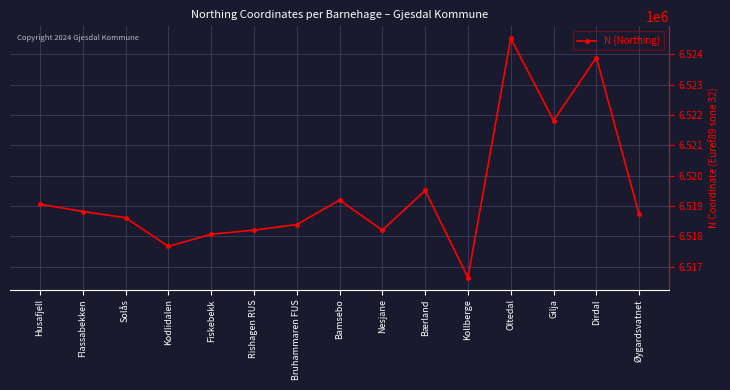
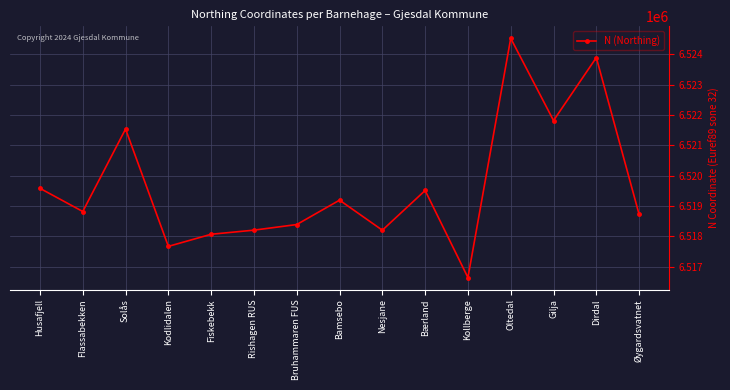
Husafjell: 6519100 -> 6519600
Solås: 6518600 -> 6521500
